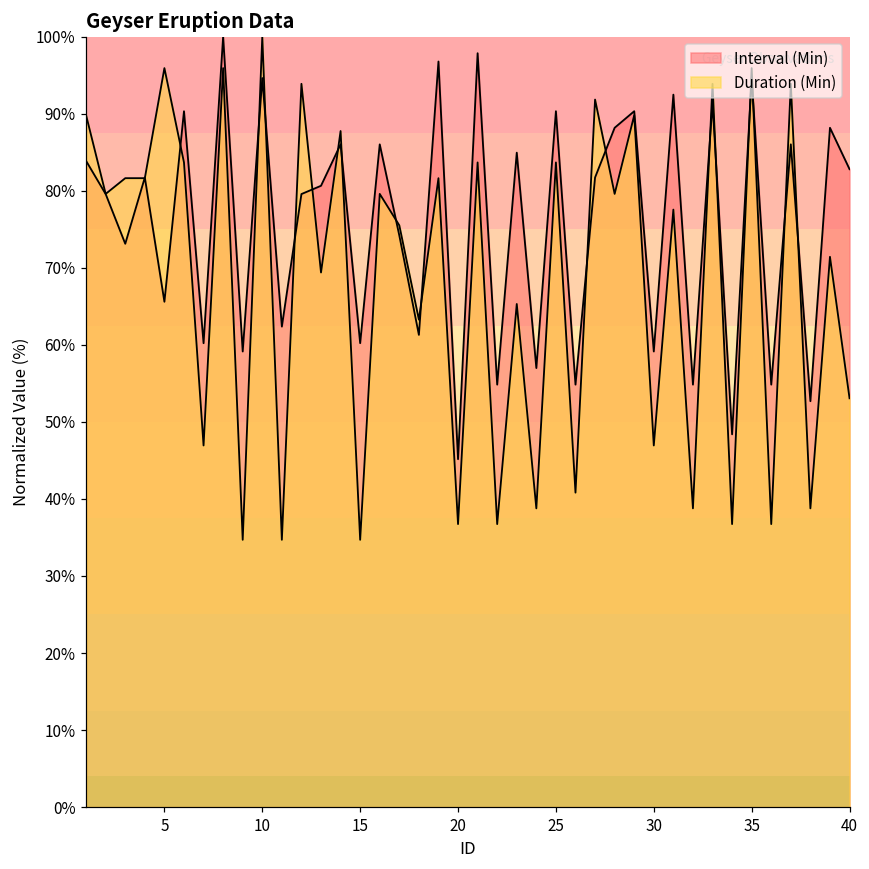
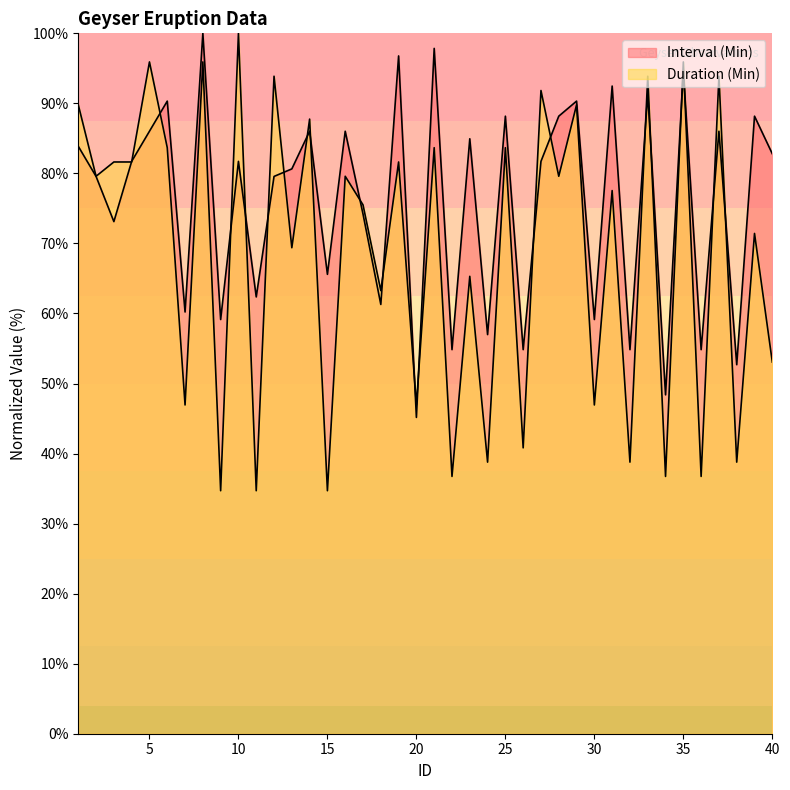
Interval (Min), 5: 66% -> 86%
Interval (Min), 10: 95% -> 82%
Interval (Min), 15: 60% -> 66%
Duration (Min), 20: 37% -> 47%
Interval (Min), 25: 90% -> 88%
